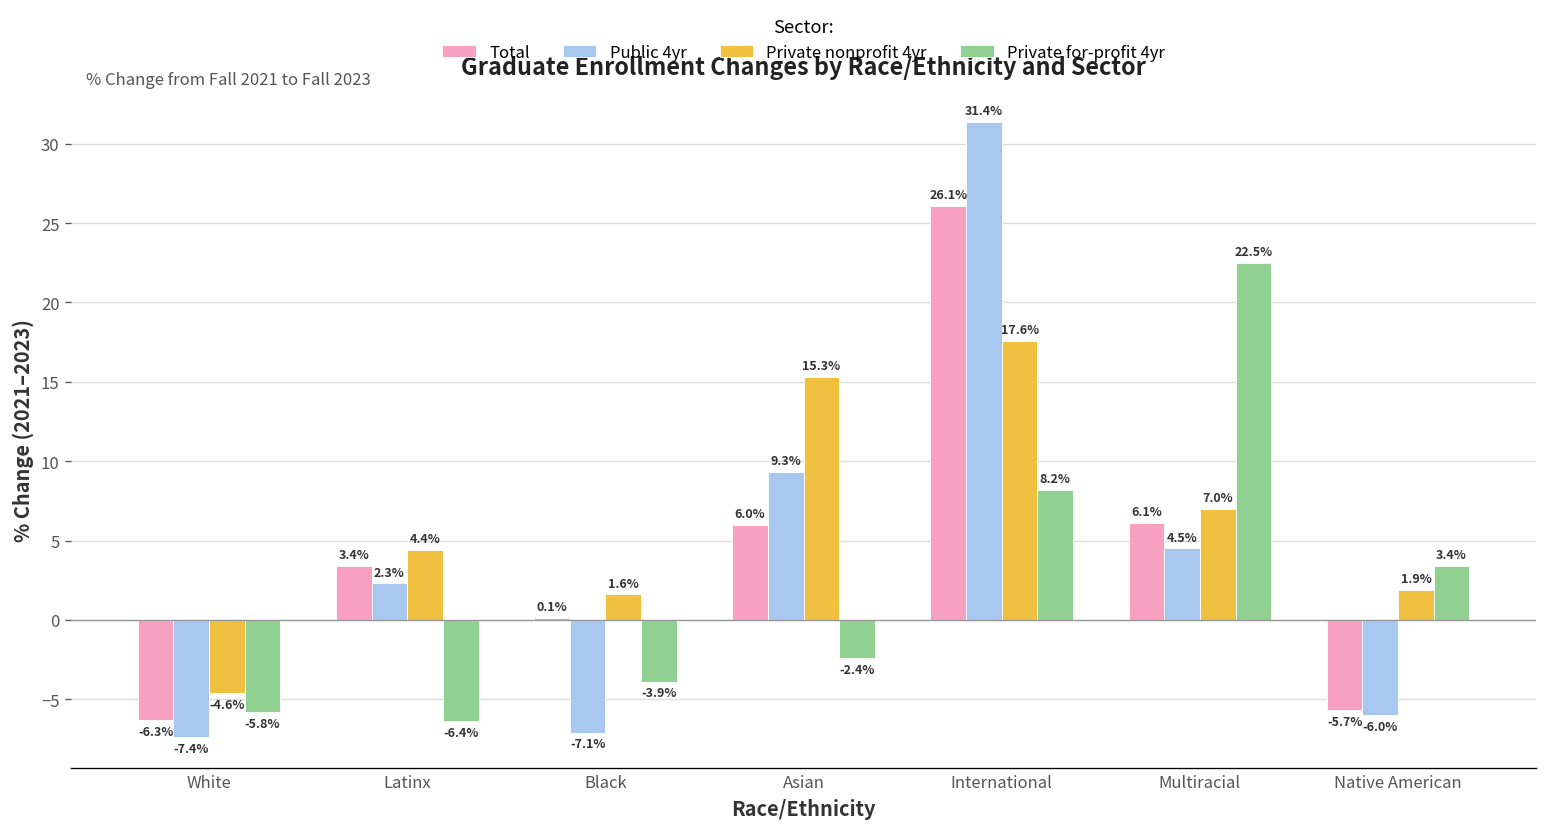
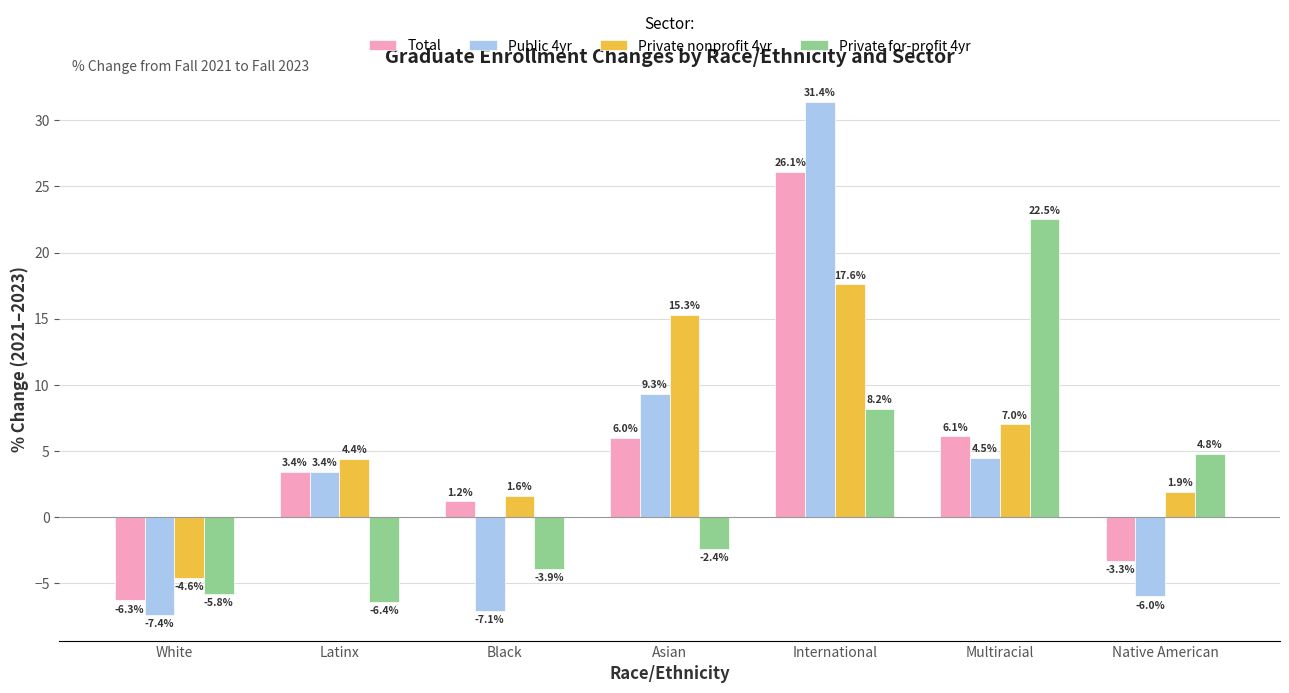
Public 4yr, Latinx: 2.3% -> 3.4%
Total, Black: 0.1% -> 1.2%
Total, Native American: -5.7% -> -3.3%
Private for-profit 4yr, Native American: 3.4% -> 4.8%
